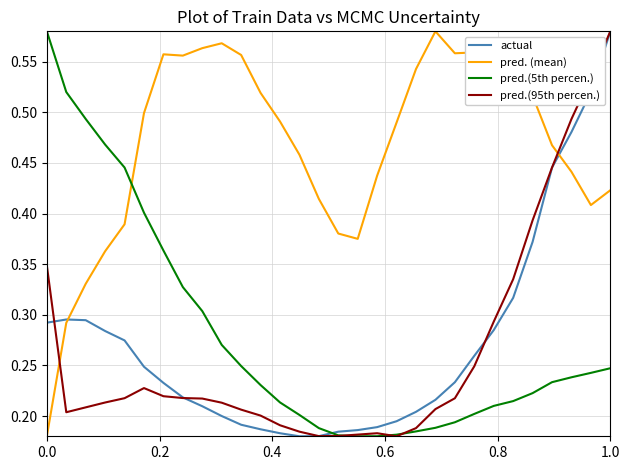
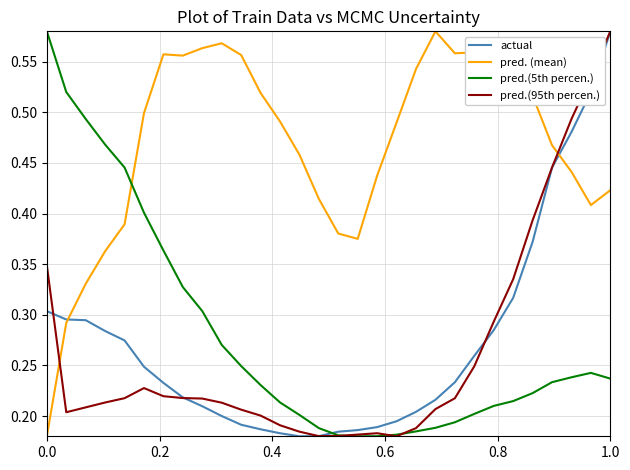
actual, 0.0: 0.292 -> 0.304
pred.(5th percen.), 1.0: 0.247 -> 0.237
